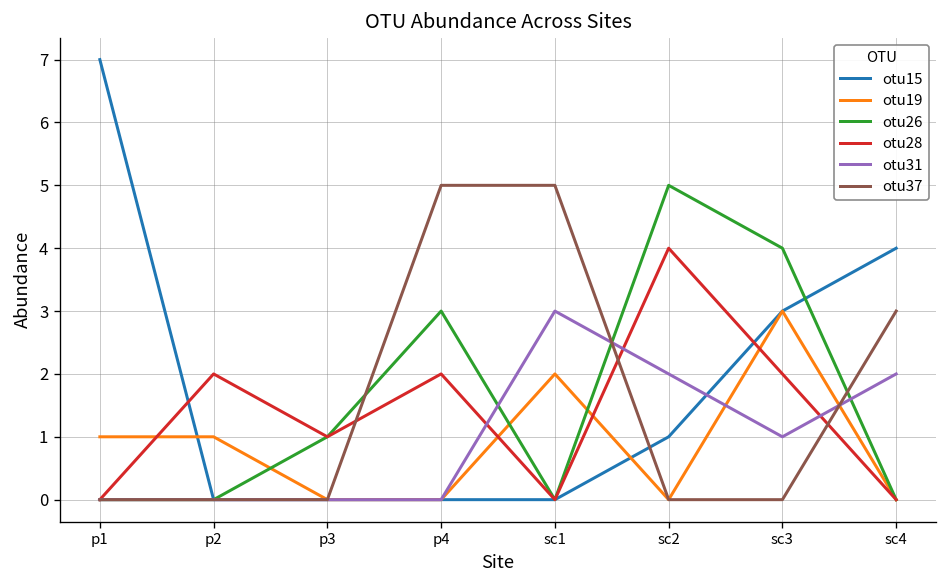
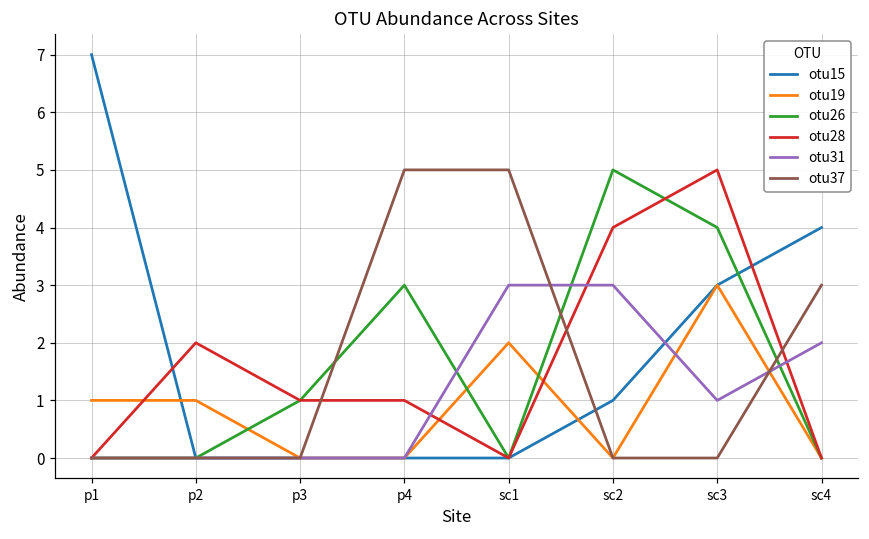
otu28, p4: 2 -> 1
otu31, sc2: 2 -> 3
otu28, sc3: 2 -> 5
